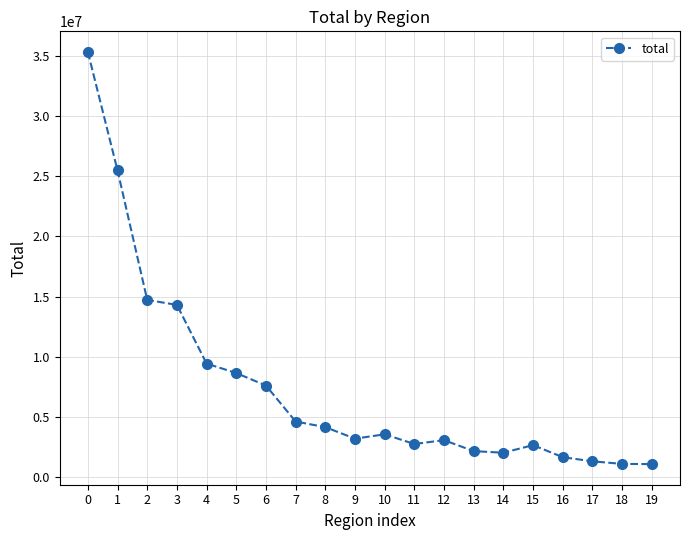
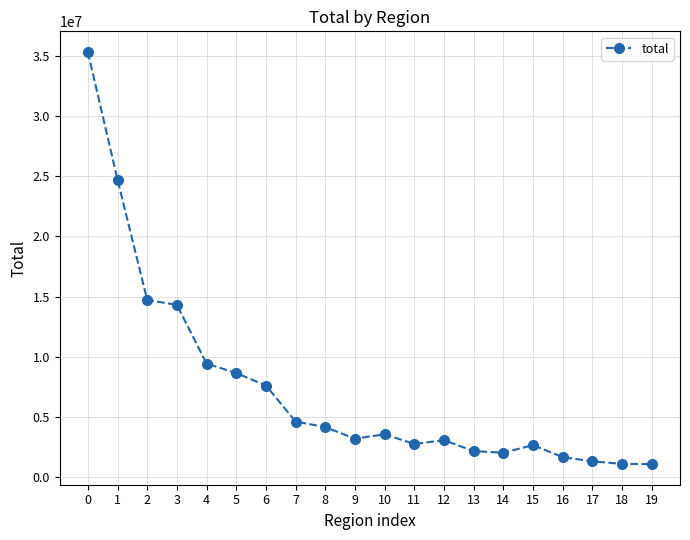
1: 25500000 -> 24700000
